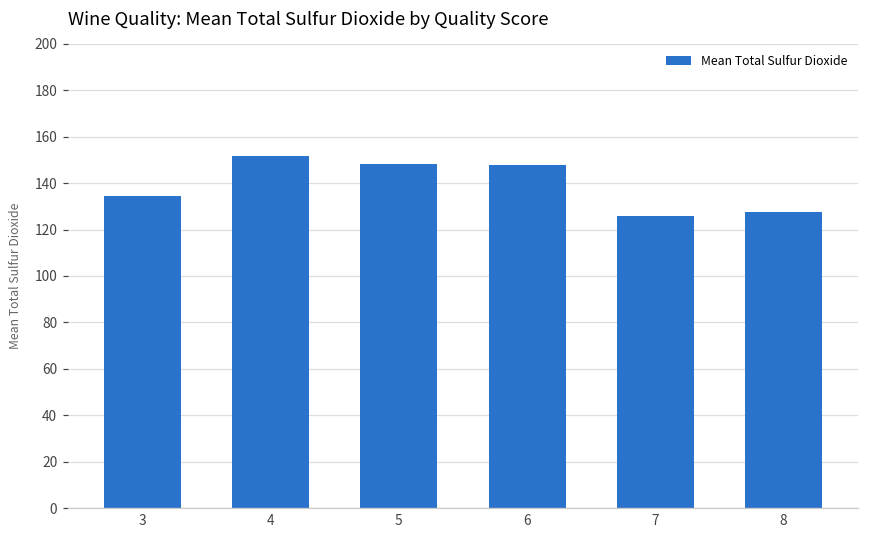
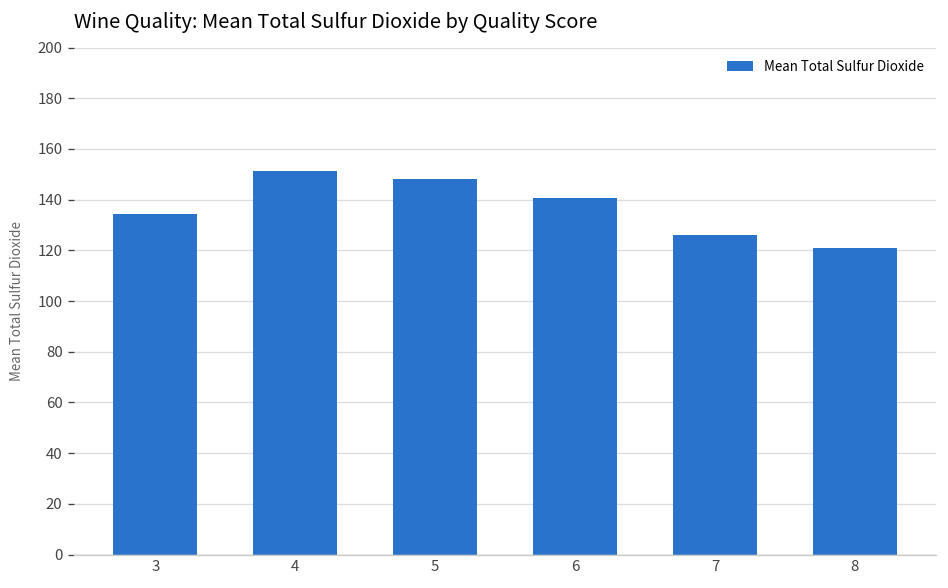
6: 148 -> 140
8: 128 -> 121
